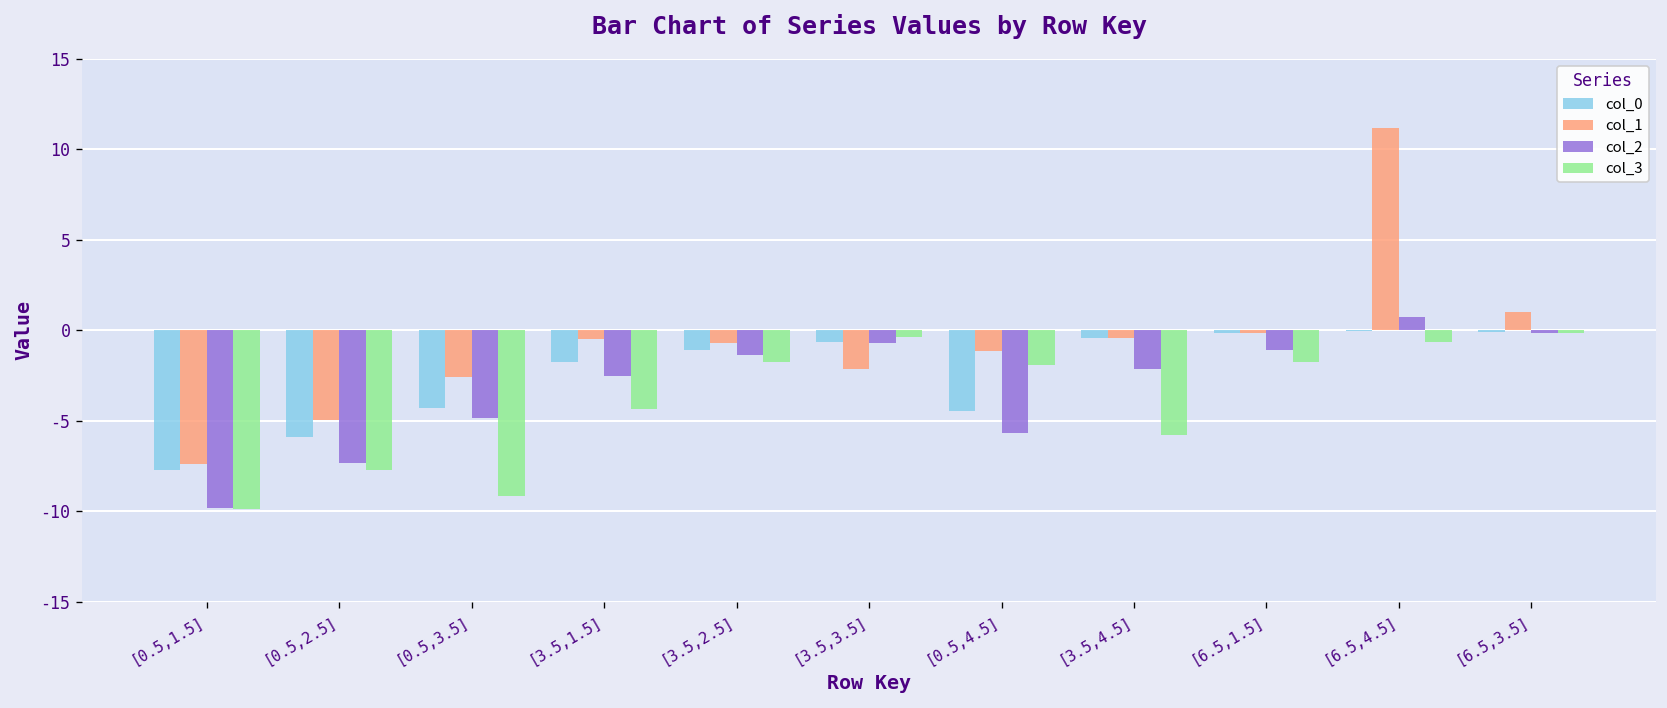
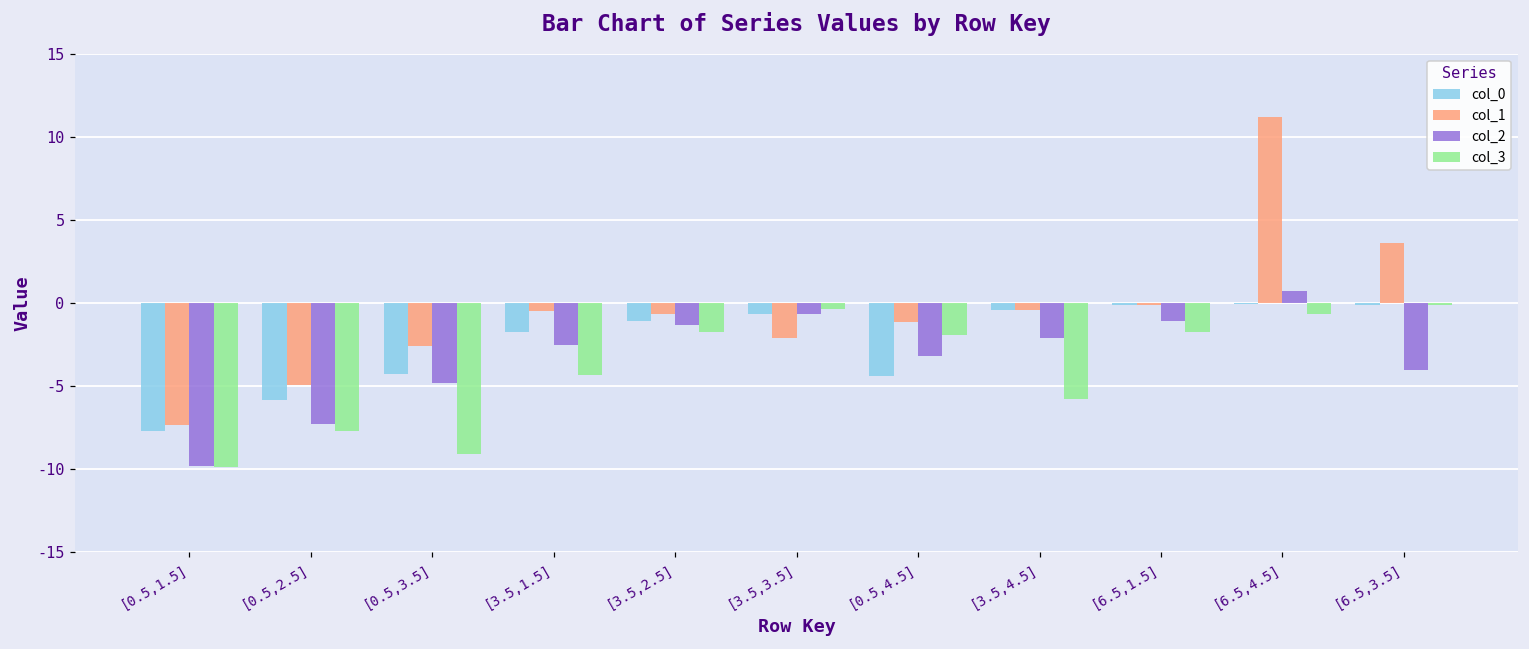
col_2, [0.5,4.5]: -5.7 -> -3.2
col_1, [6.5,3.5]: 1.0 -> 3.6
col_2, [6.5,3.5]: -0.2 -> -4.0
